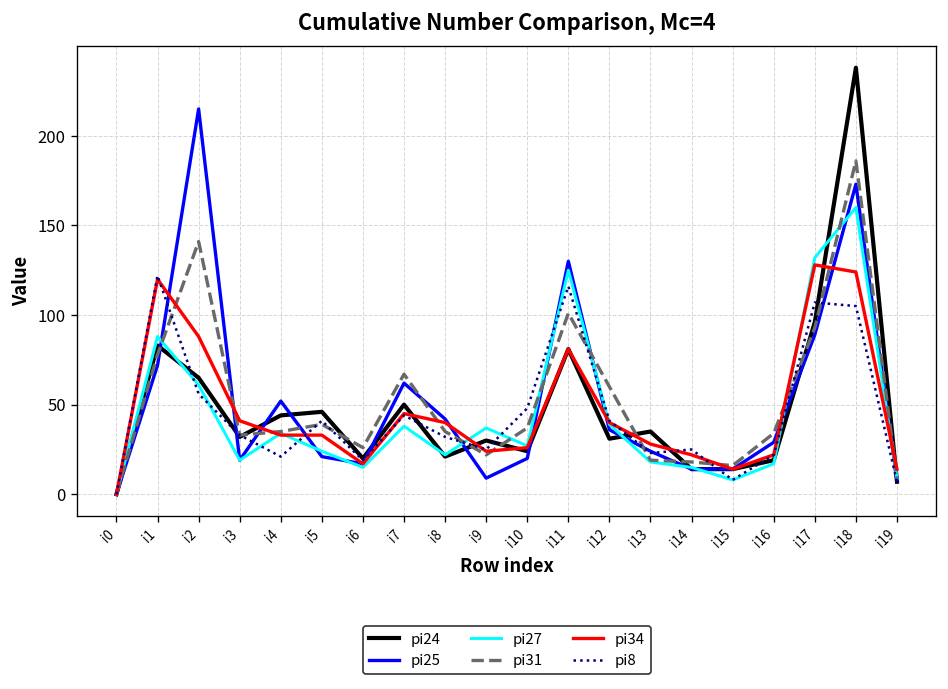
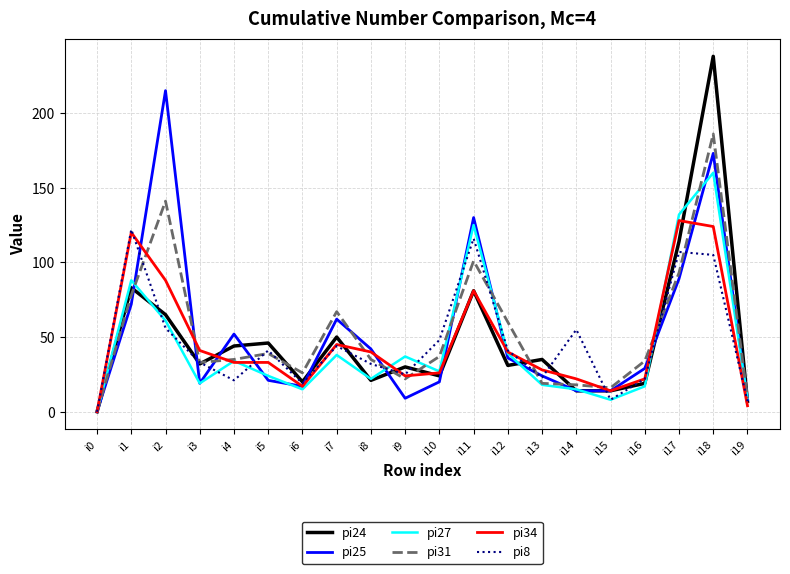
pi8, i14: 25 -> 55
pi24, i17: 96 -> 114
pi34, i19: 14 -> 4
